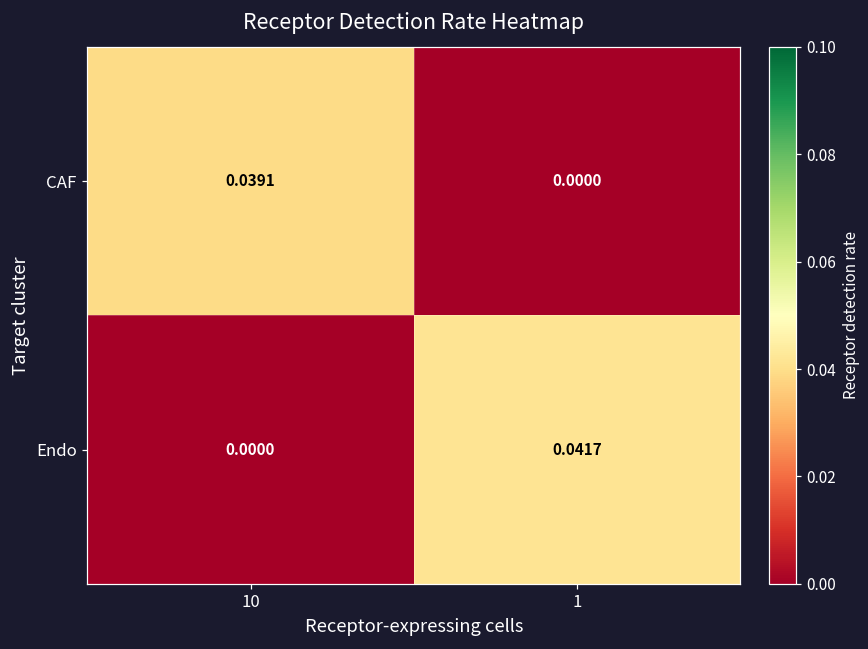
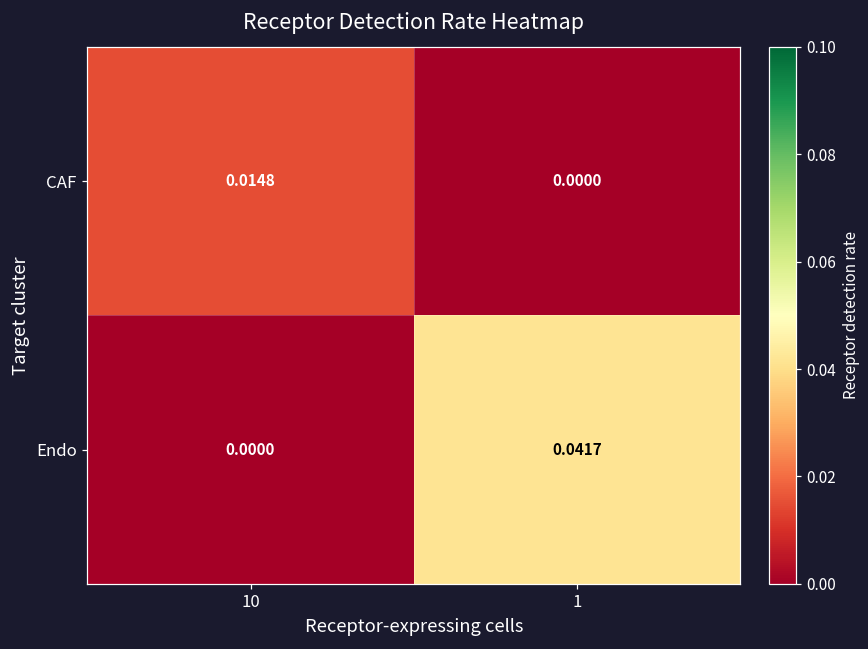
CAF, 10: 0.0391 -> 0.0148
